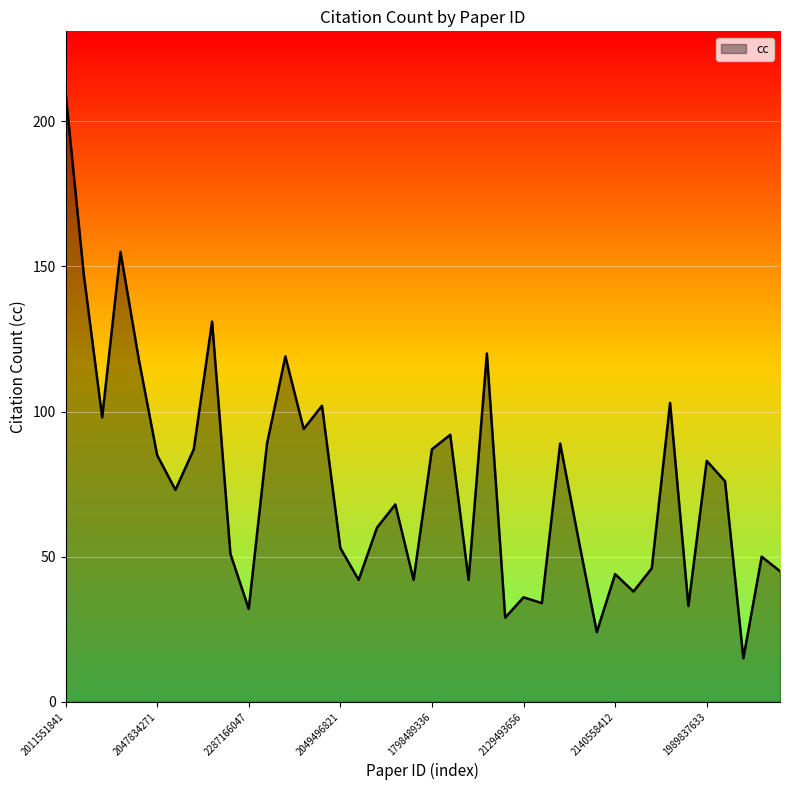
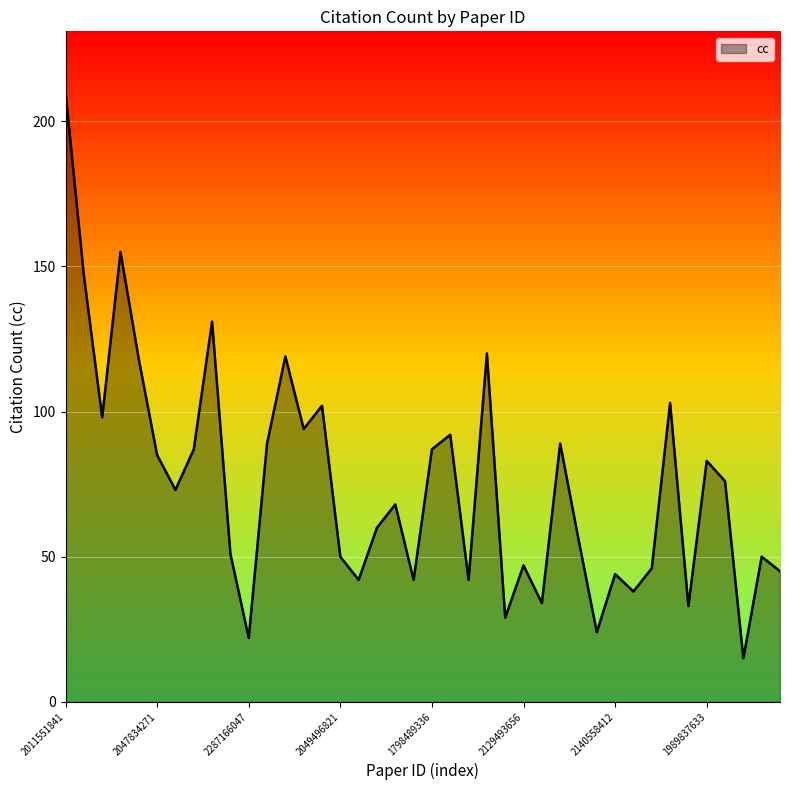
2287166047: 32 -> 22
2049496821: 53 -> 50
2129493656: 36 -> 47
